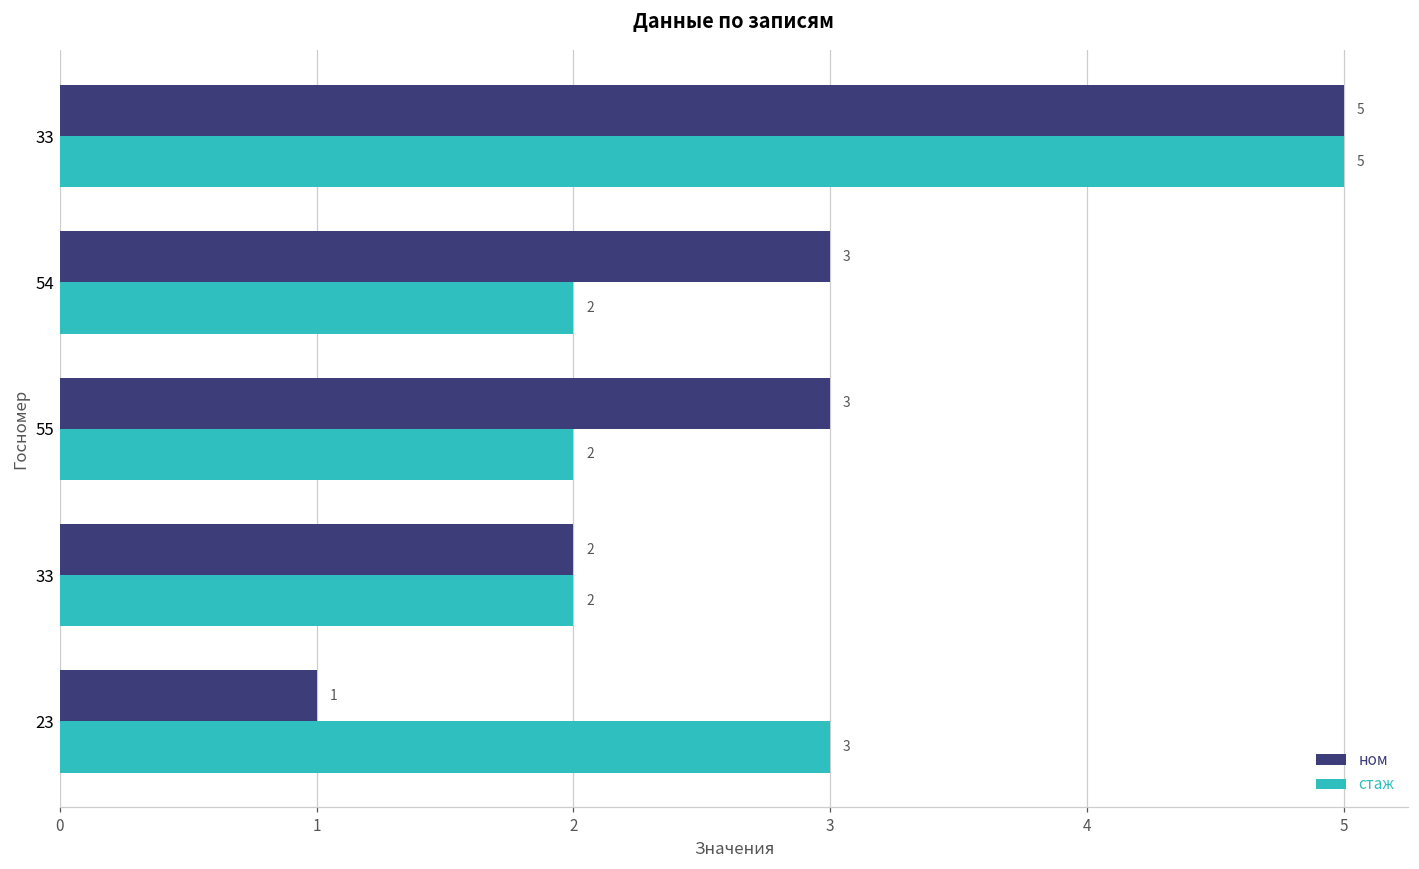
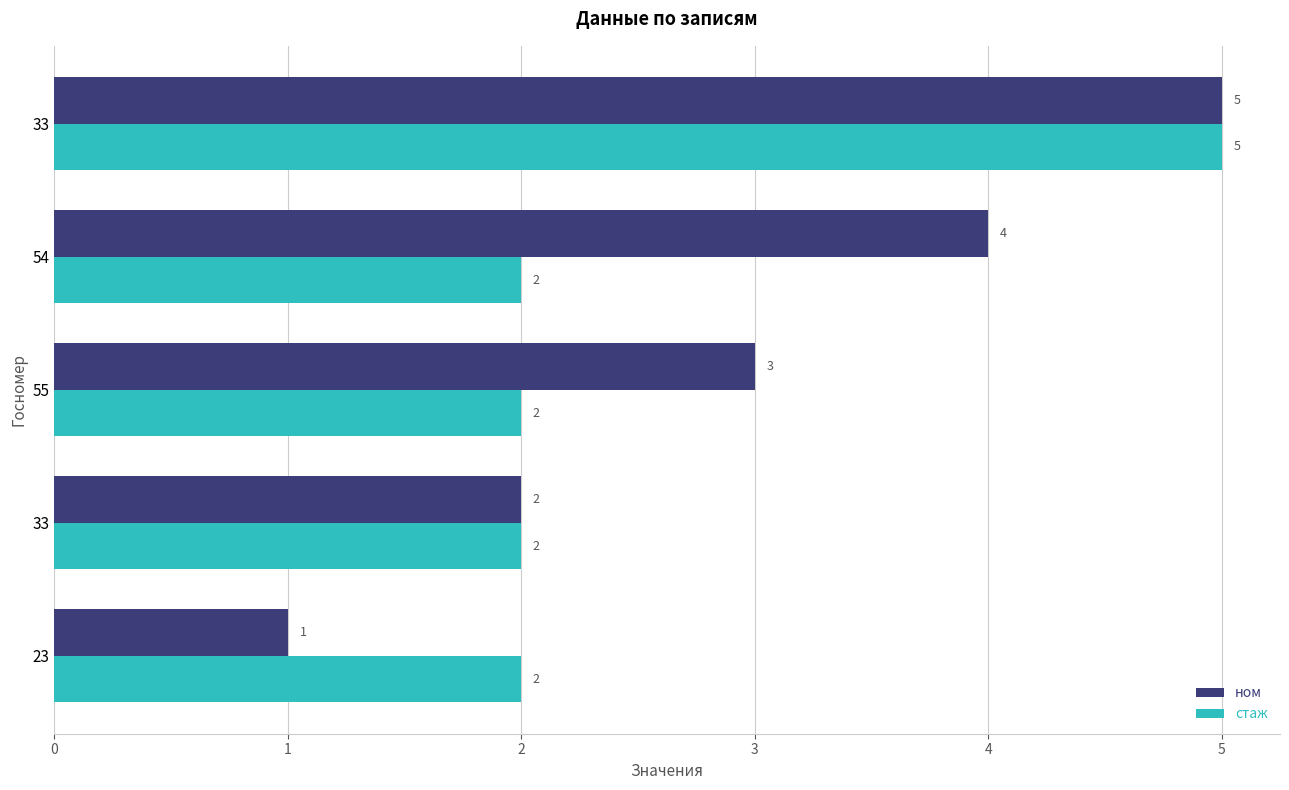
ном, 54: 3 -> 4
стаж, 23: 3 -> 2
